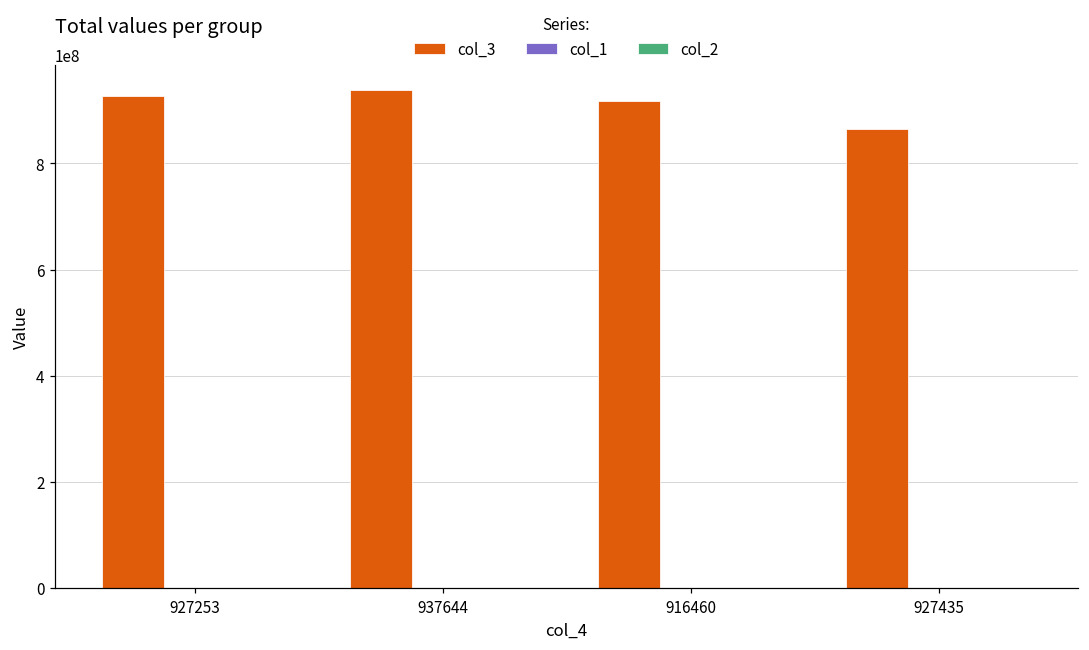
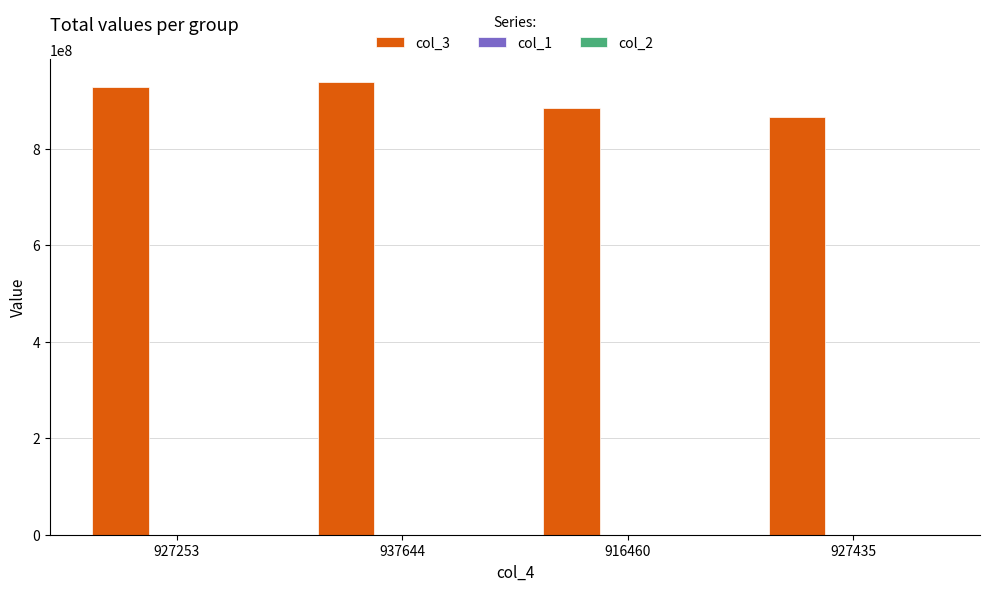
col_3, 916460: 920000000 -> 890000000
